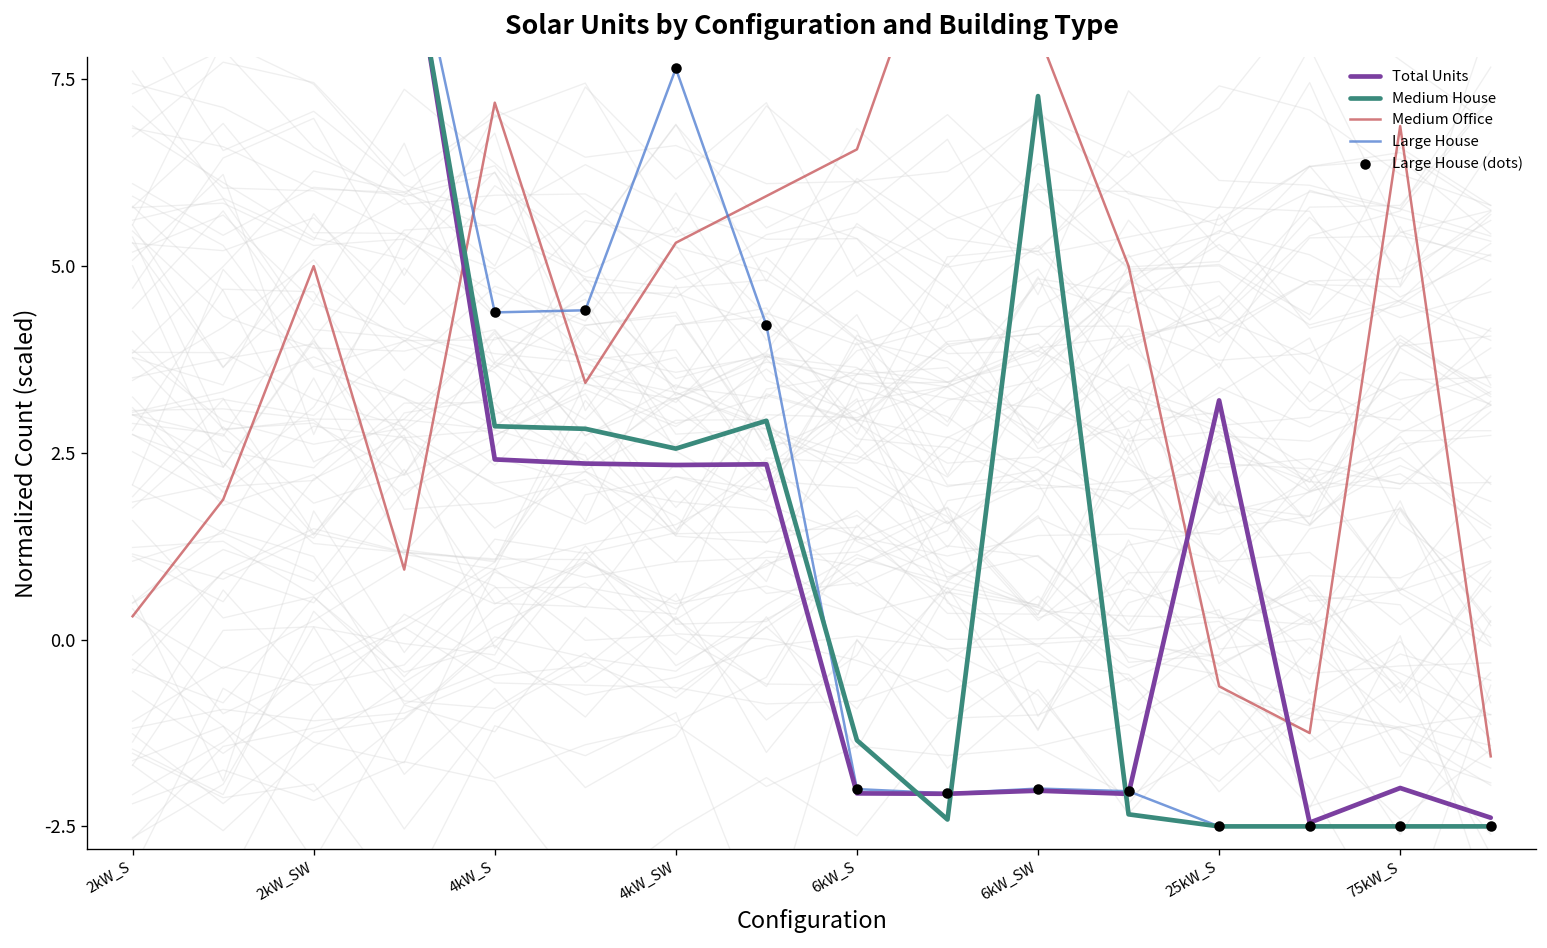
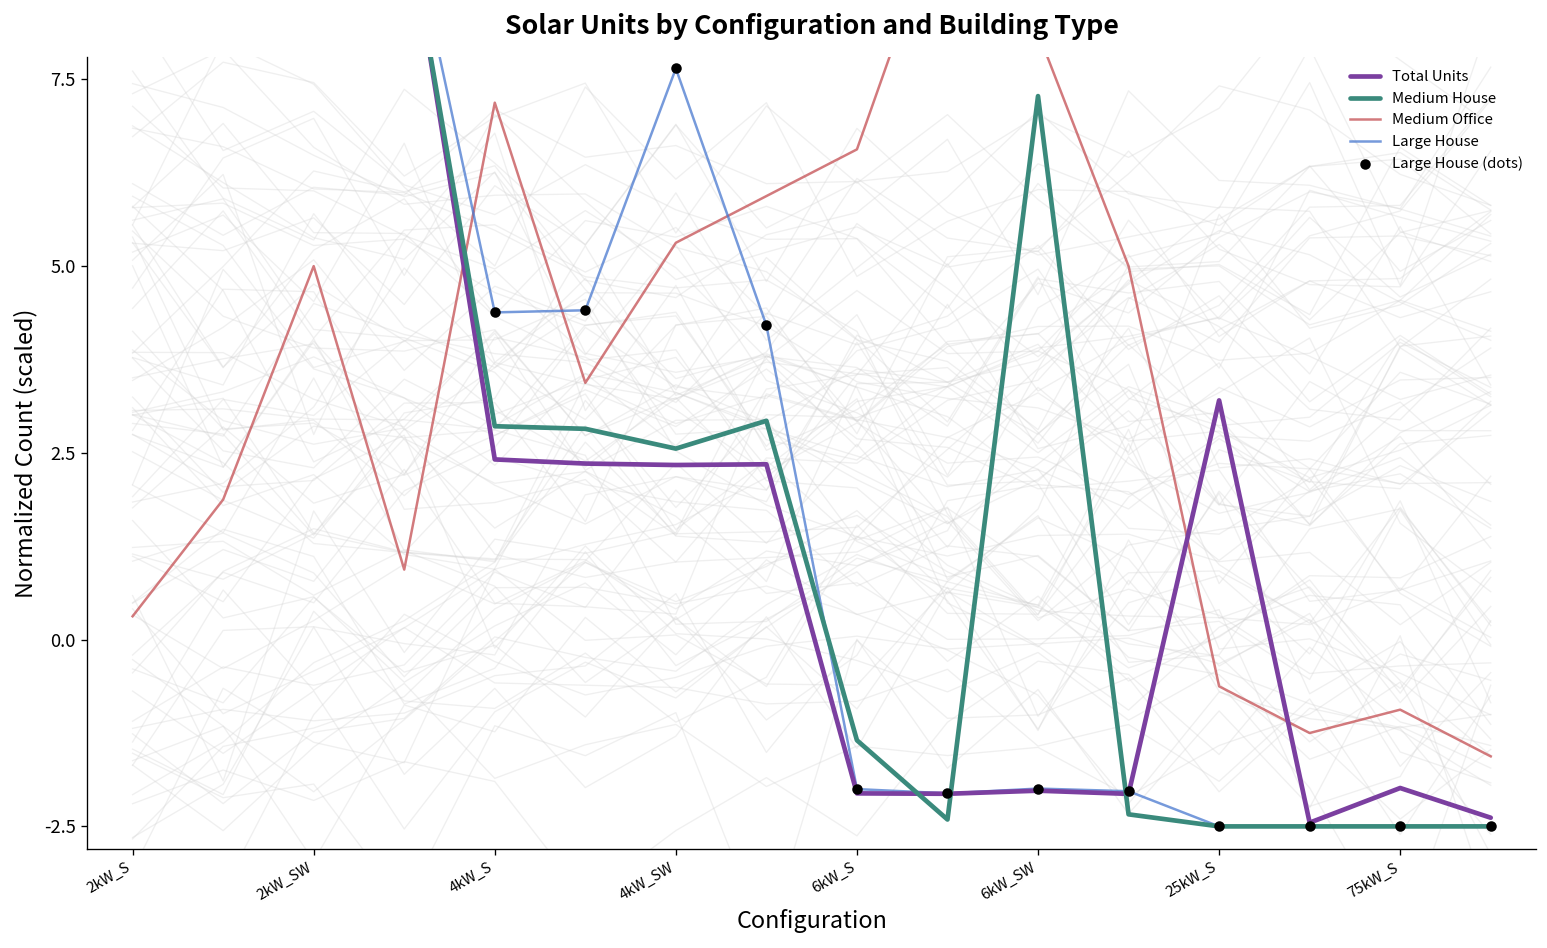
Medium Office, 75kW_S: 6.9 -> -0.9
